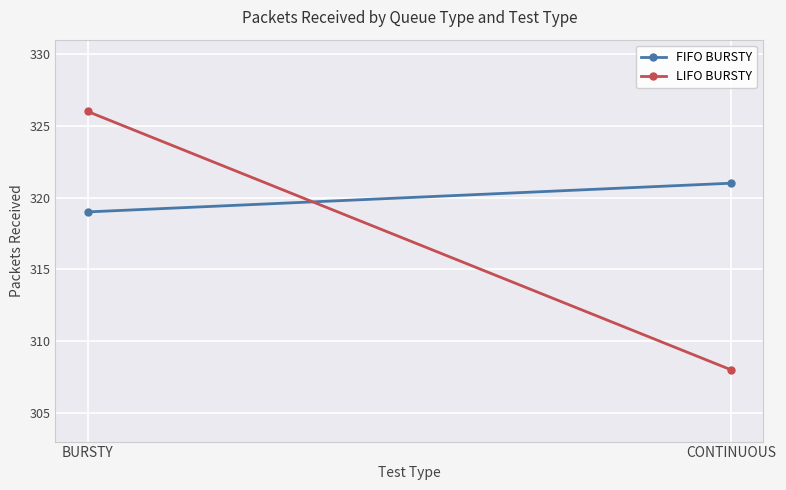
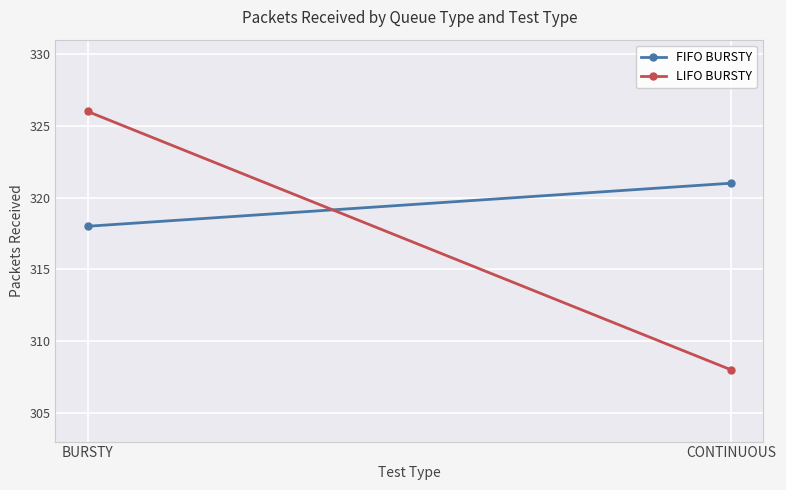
FIFO BURSTY, BURSTY: 319 -> 318
